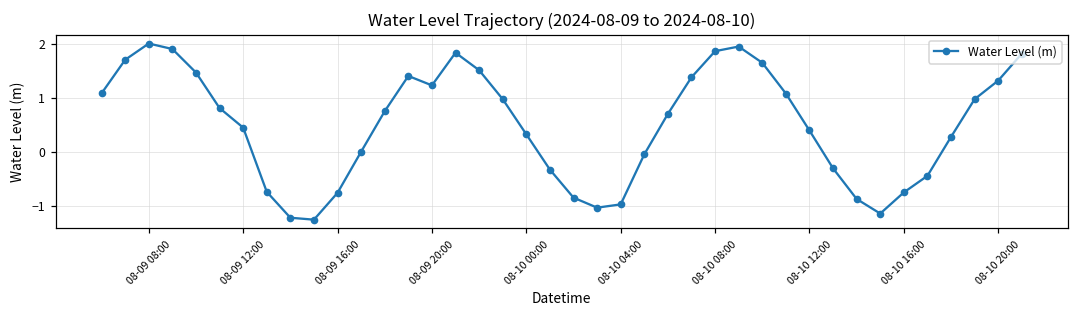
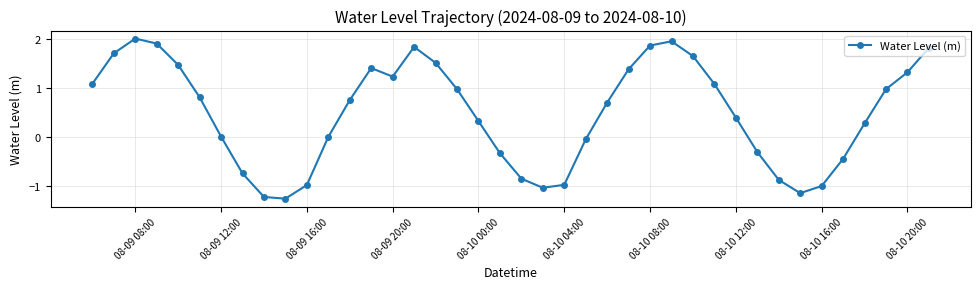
08-09 12:00: 0.4 -> 0.0
08-09 16:00: -0.8 -> -1.0
08-10 16:00: -0.8 -> -1.0
